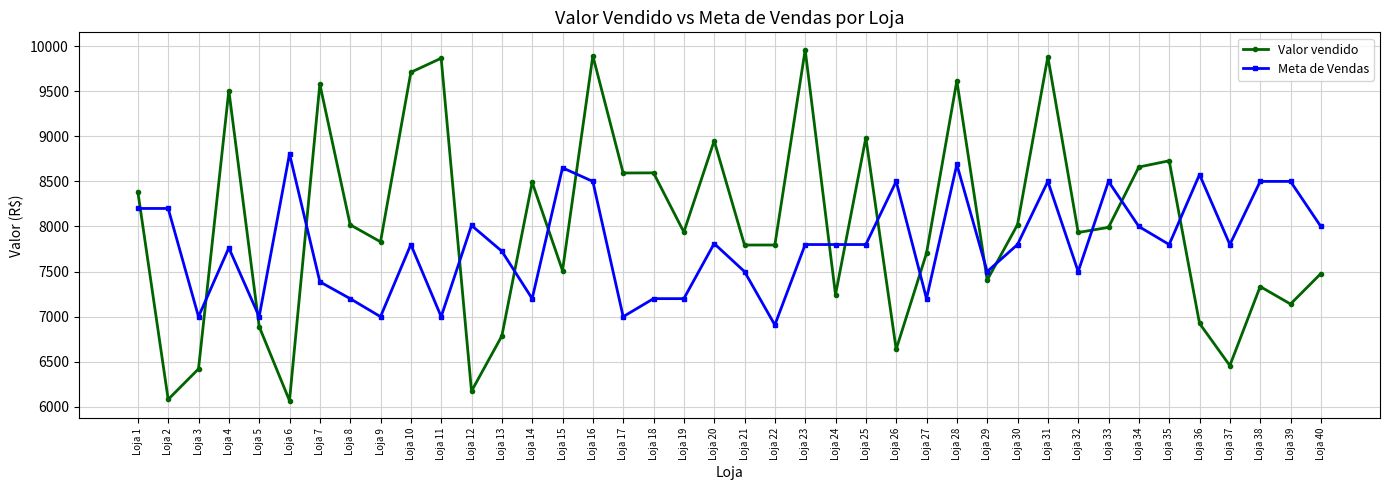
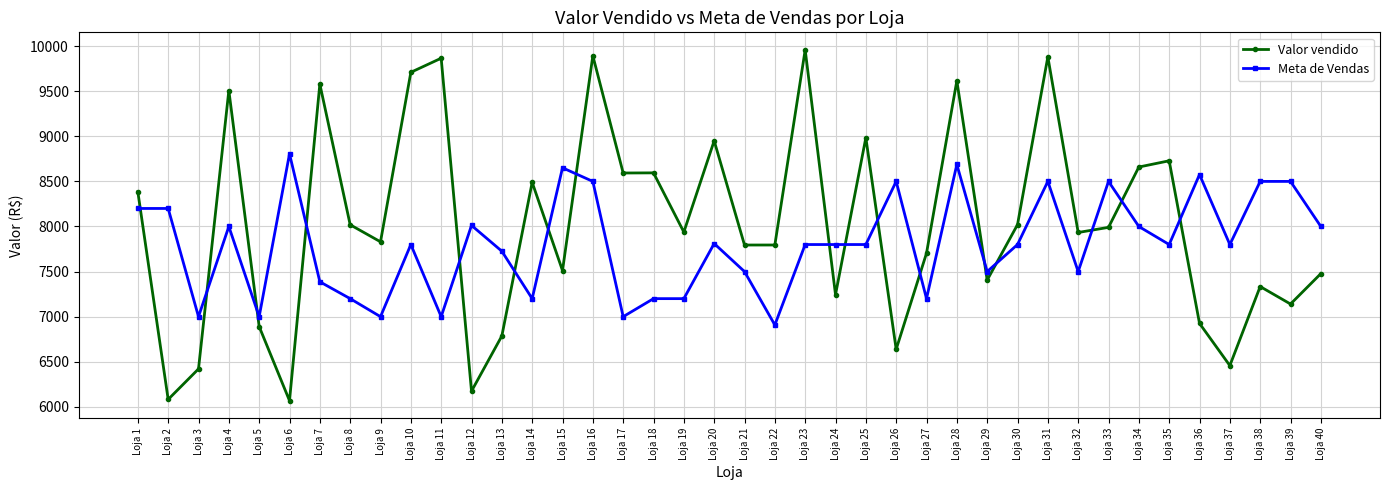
Meta de Vendas, Loja 4: 7800 -> 8000
